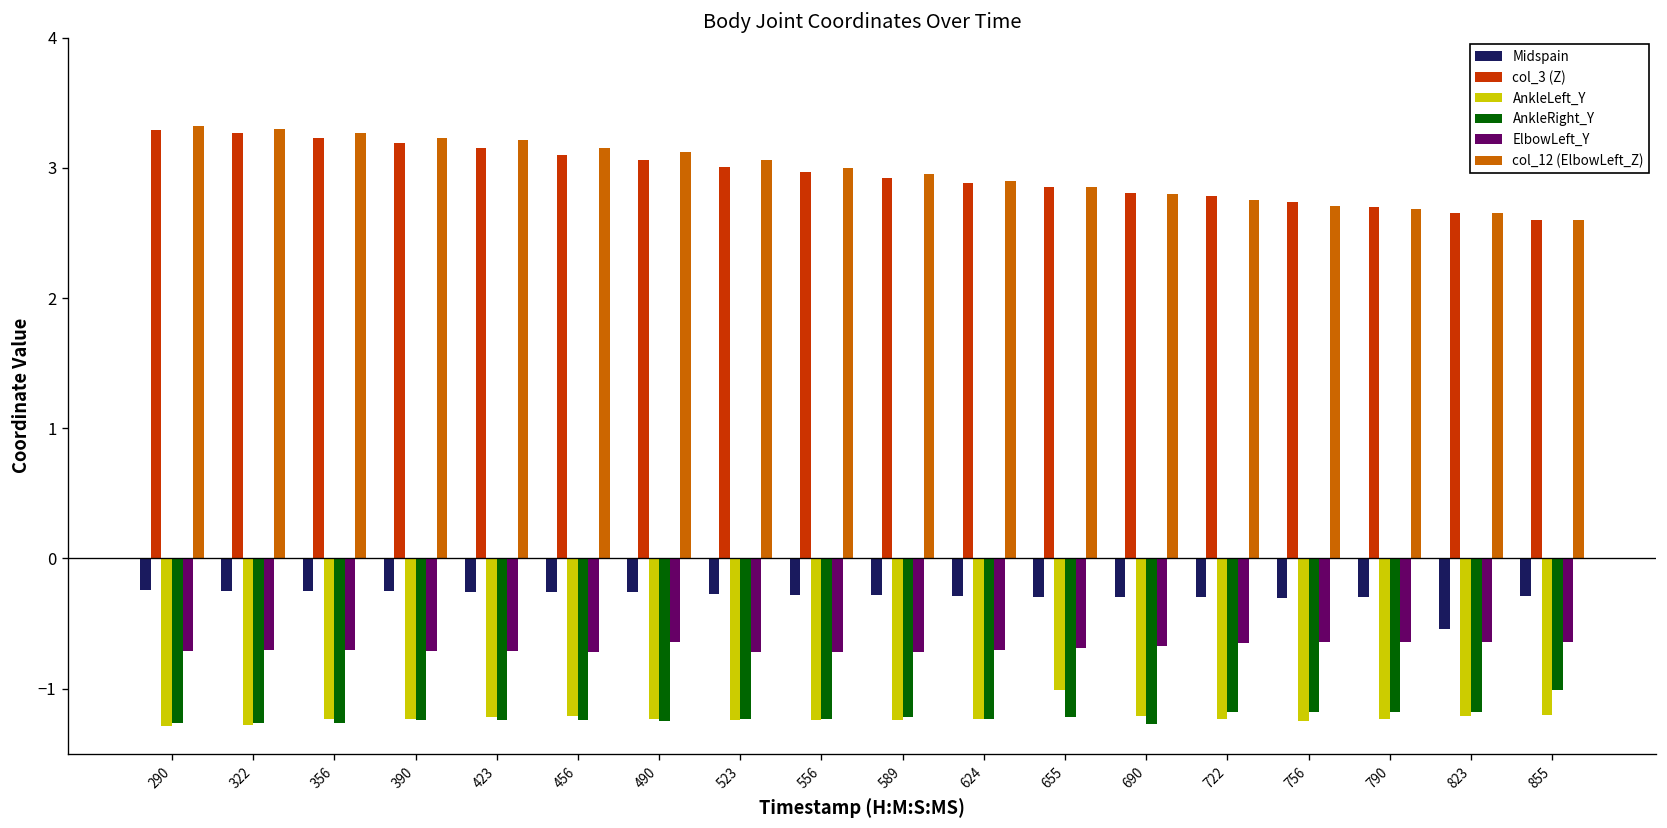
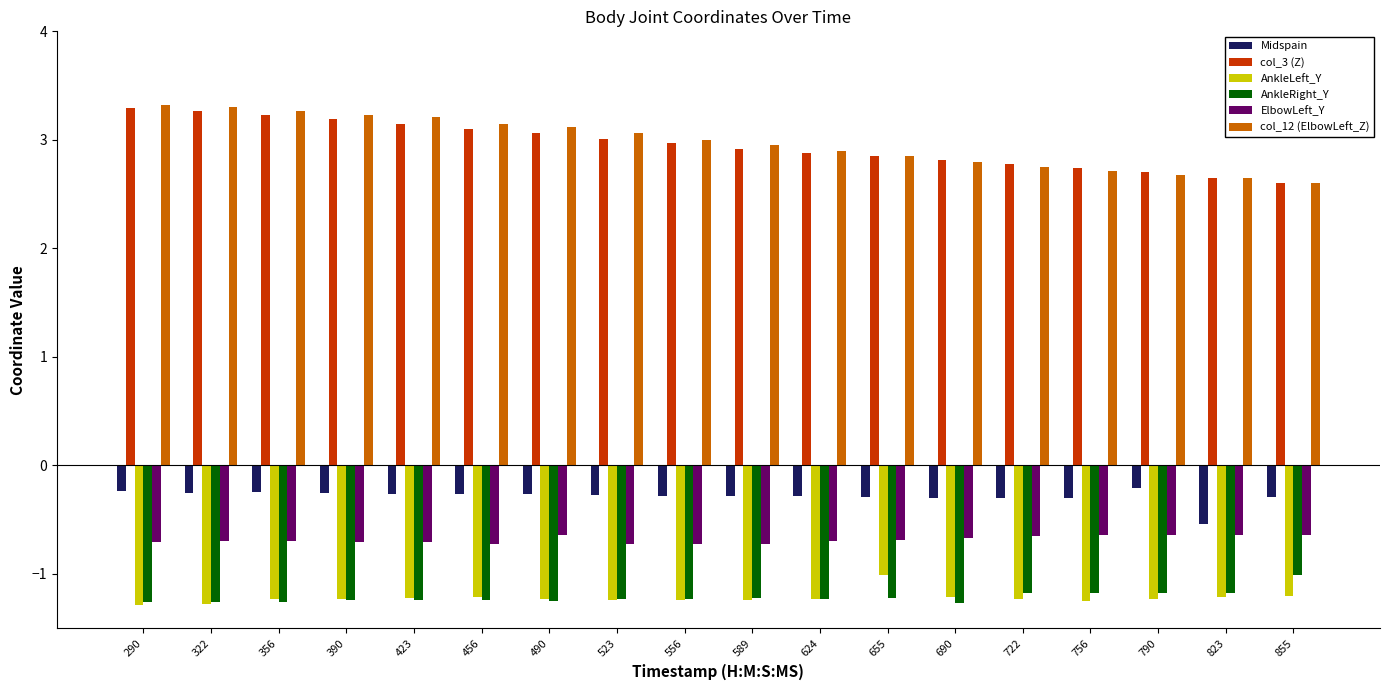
Midspain, 790: -0.30 -> -0.21
